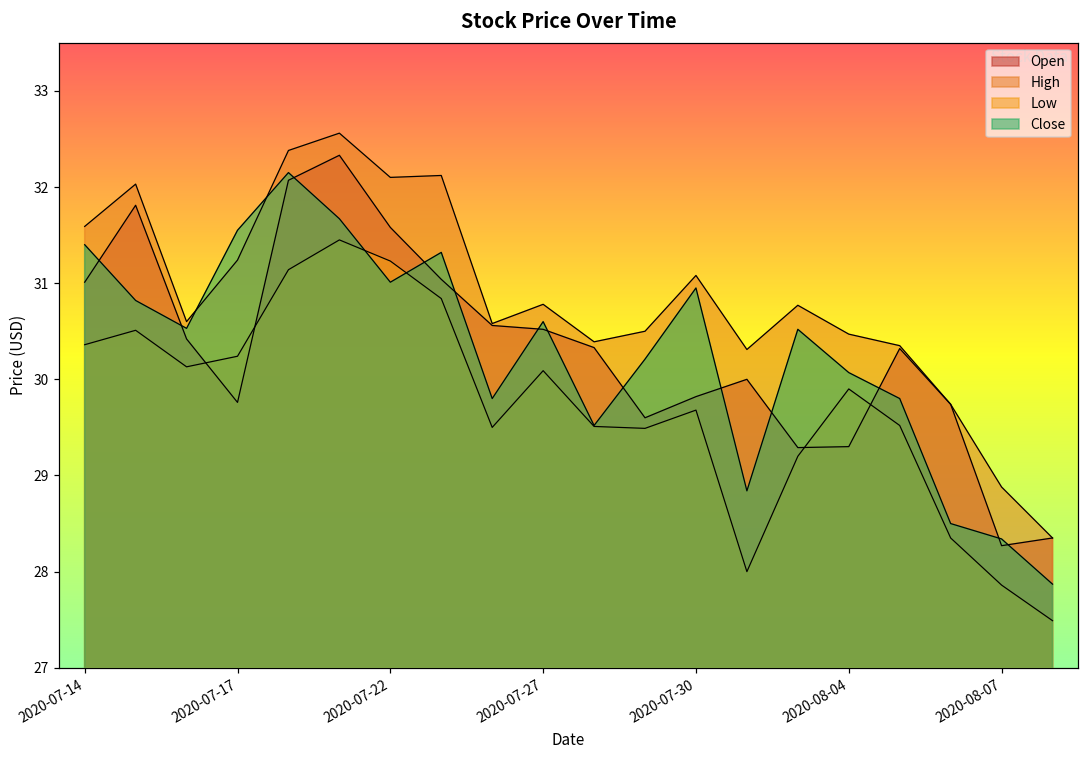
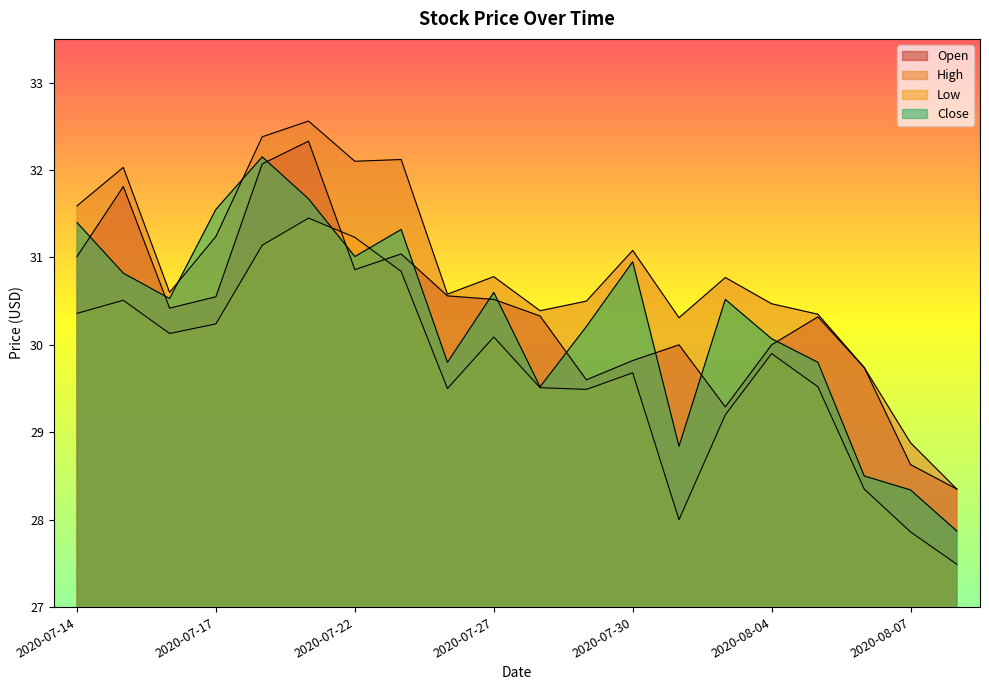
Open, 2020-07-17: 29.8 -> 30.6
Open, 2020-07-22: 31.6 -> 30.9
Open, 2020-08-04: 29.3 -> 30.0
Open, 2020-08-07: 28.3 -> 28.6
